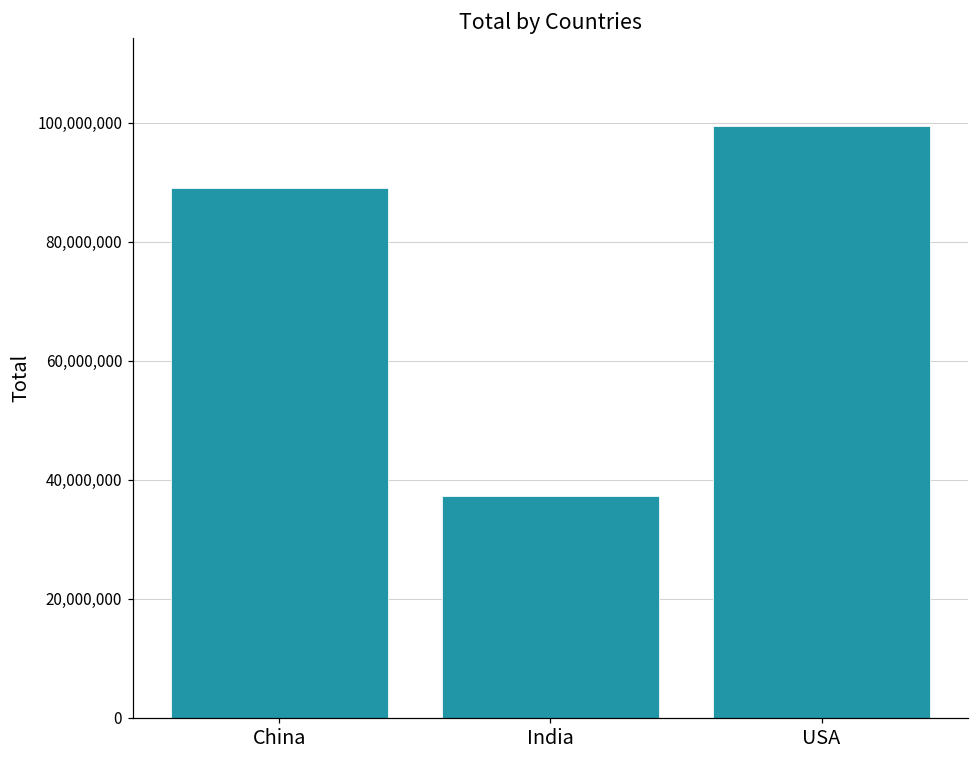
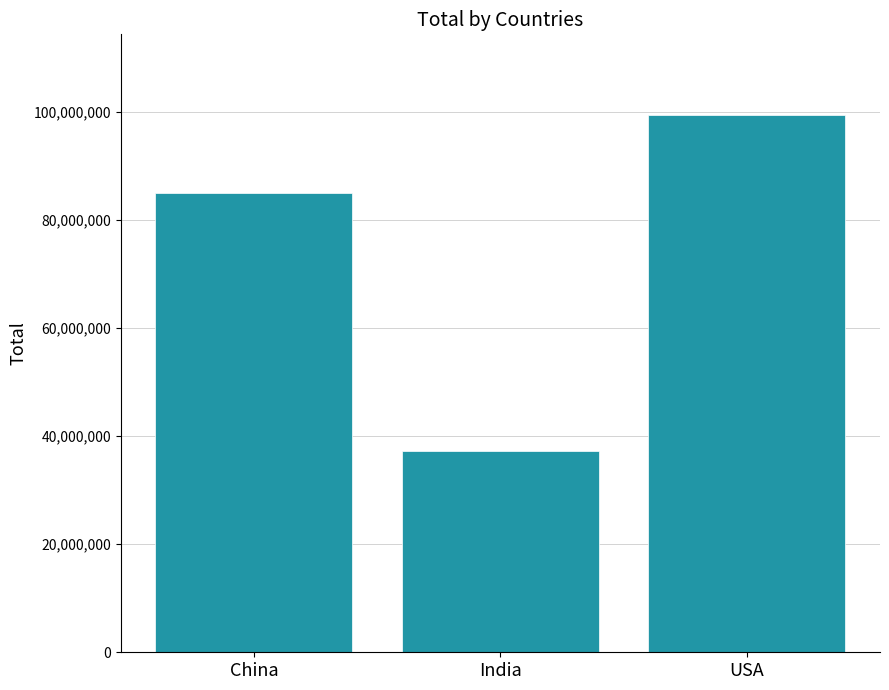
China: 89,000,000 -> 85,000,000
